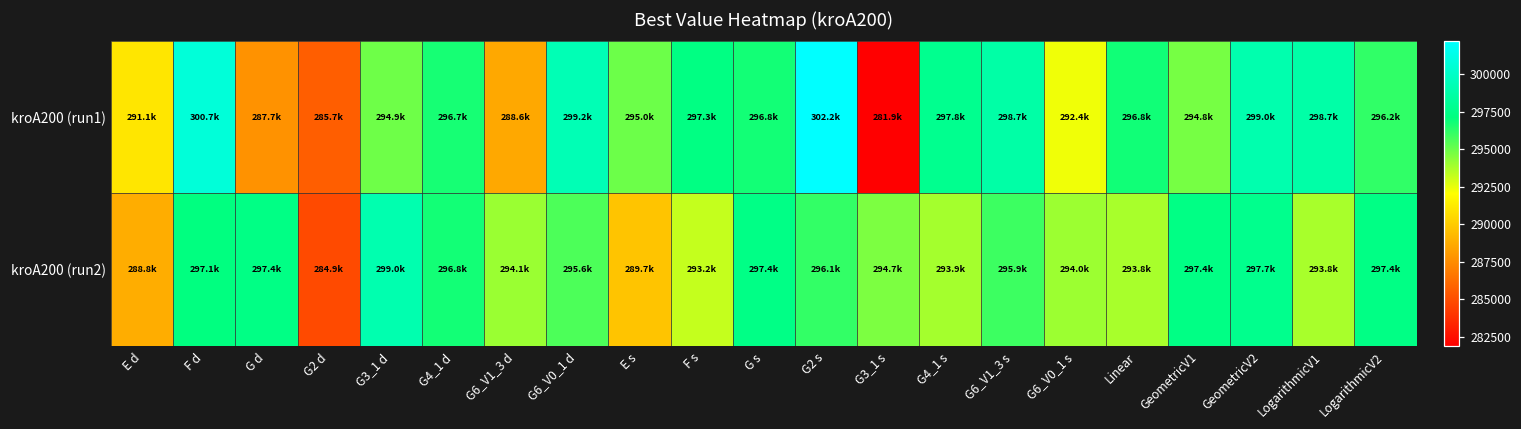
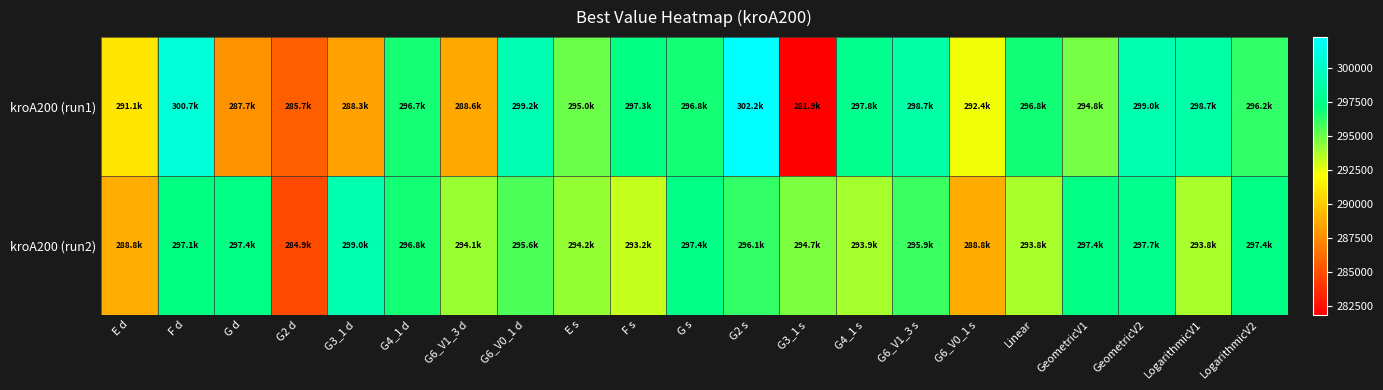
kroA200 (run1), G3_1 d: 294.9k -> 288.3k
kroA200 (run2), E s: 289.7k -> 294.2k
kroA200 (run2), G6_V0_1 s: 294.0k -> 288.8k
